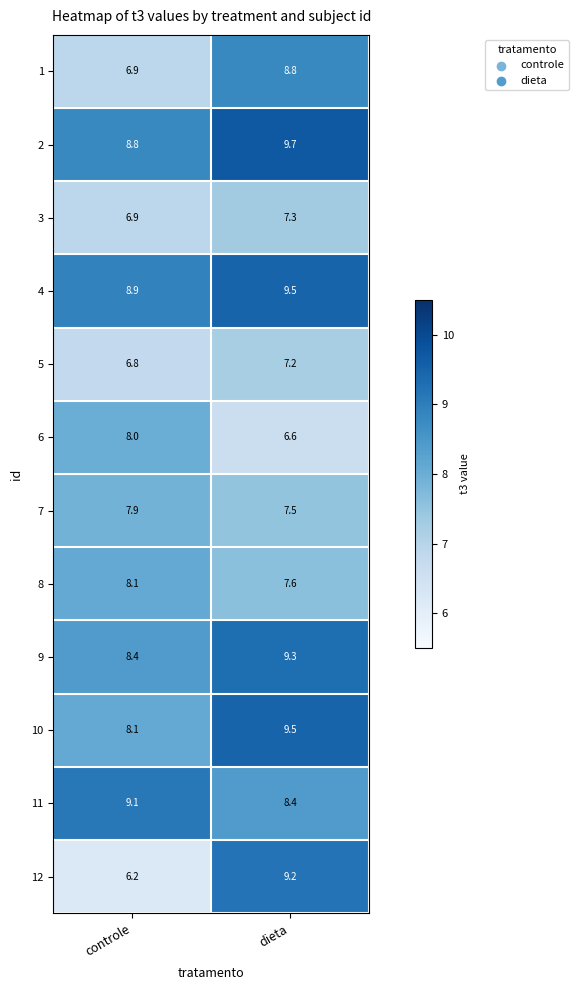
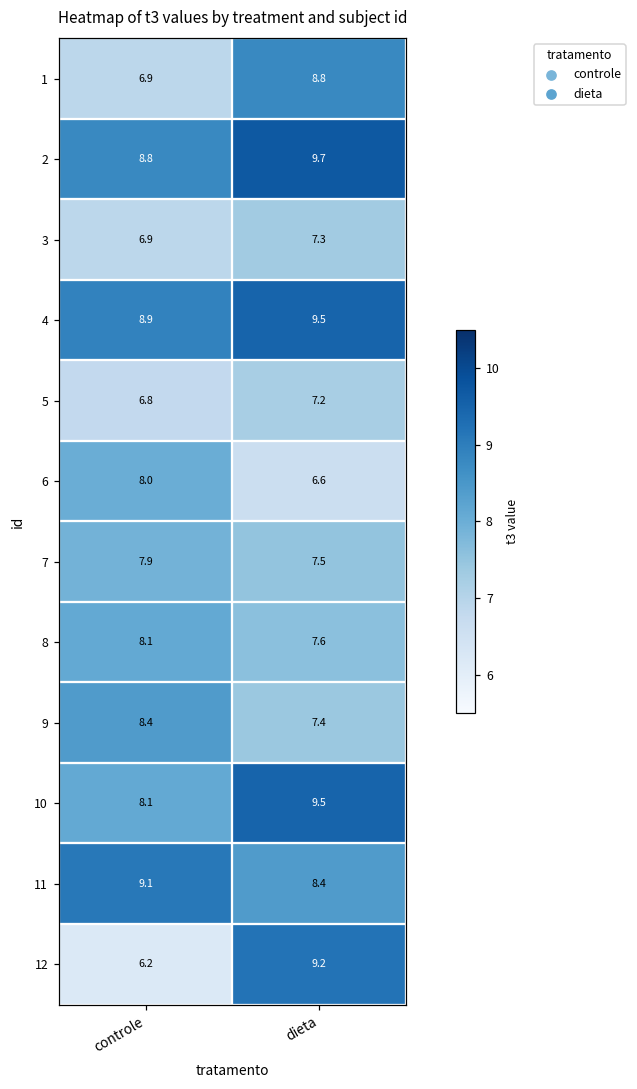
9, dieta: 9.3 -> 7.4
